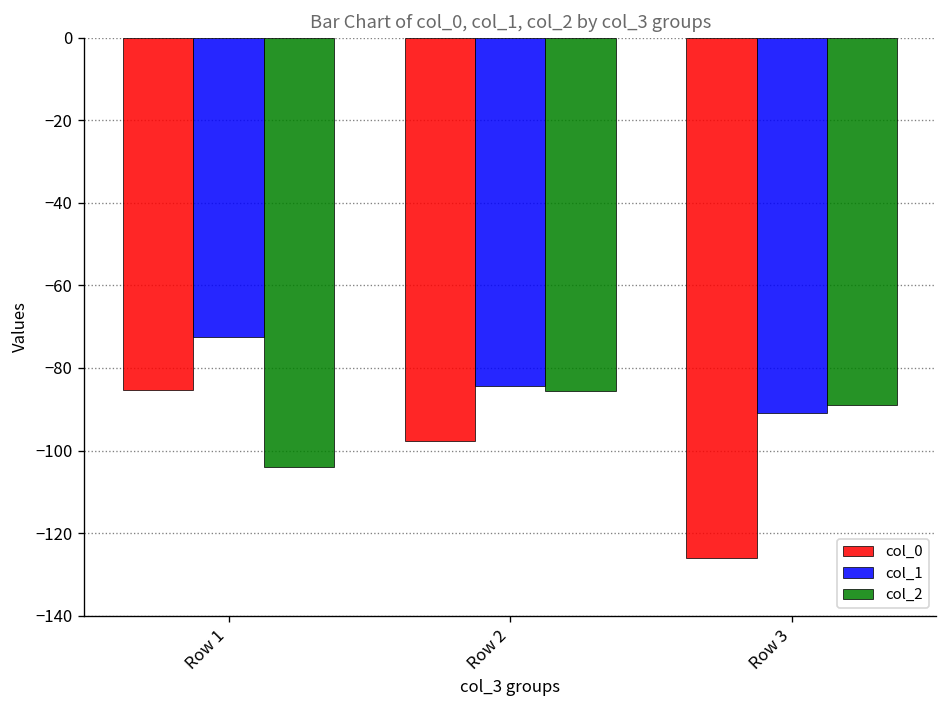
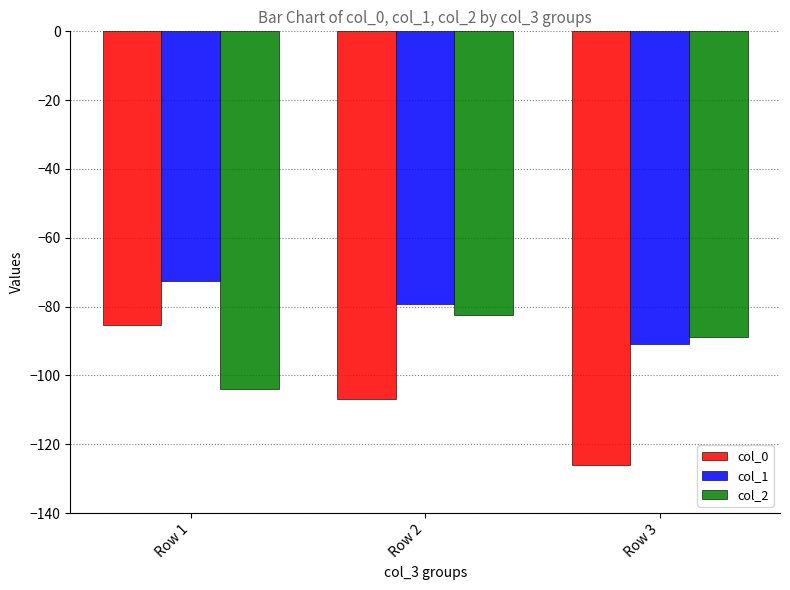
col_0, Row 2: -98 -> -107
col_1, Row 2: -84 -> -79
col_2, Row 2: -86 -> -82
